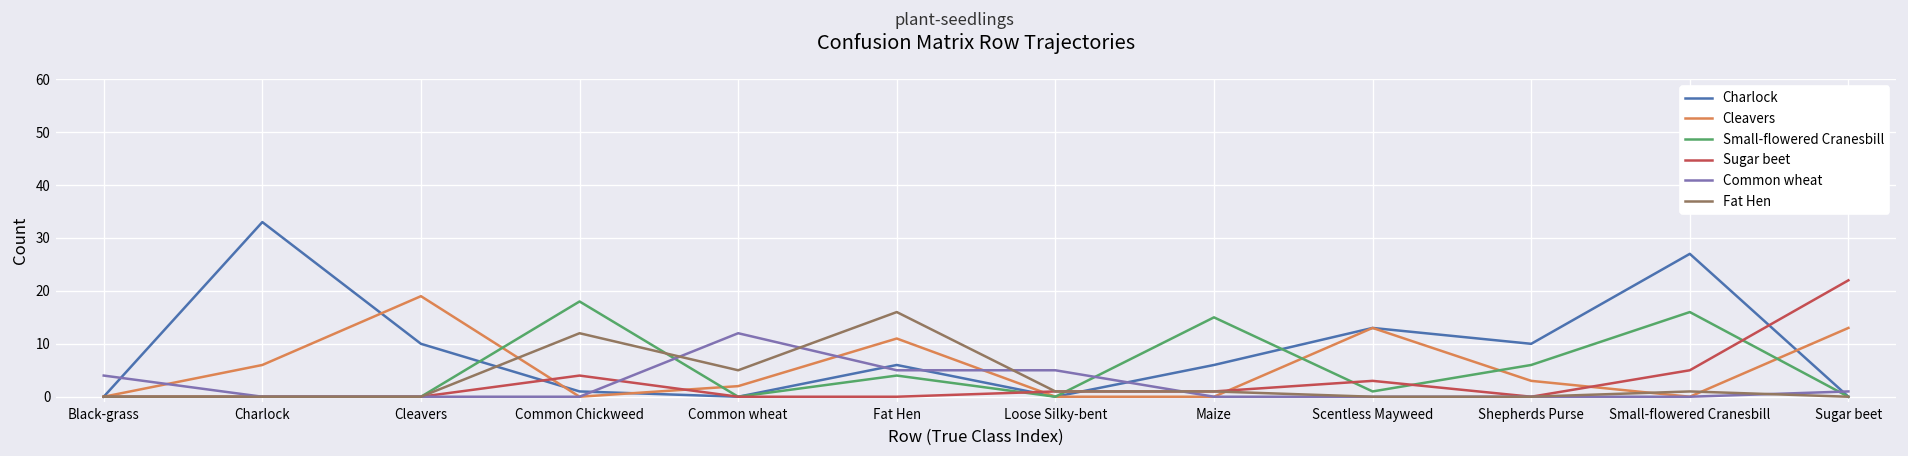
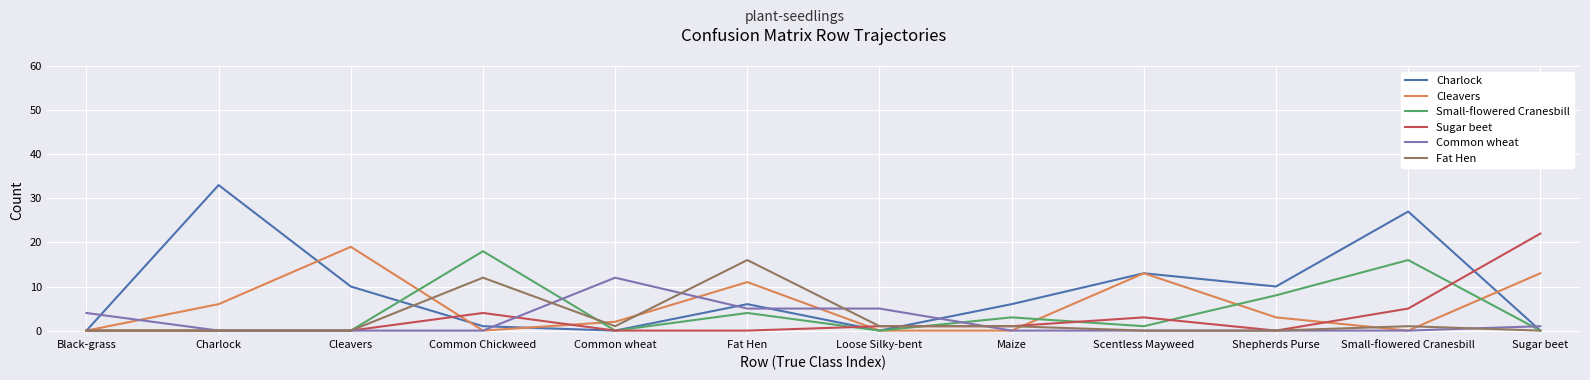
Fat Hen, Common wheat: 5 -> 1
Small-flowered Cranesbill, Maize: 15 -> 3
Small-flowered Cranesbill, Shepherds Purse: 6 -> 8
